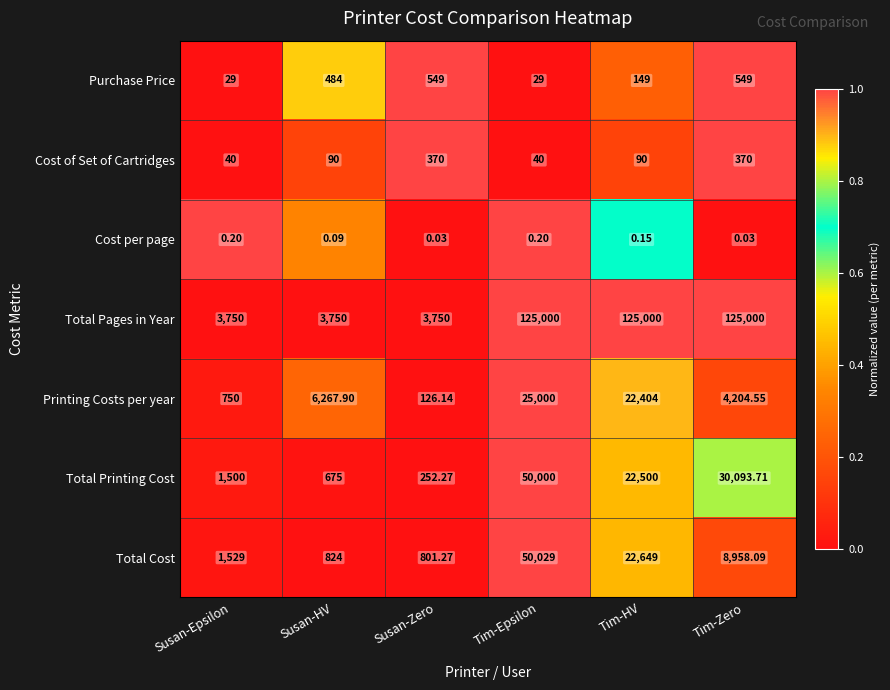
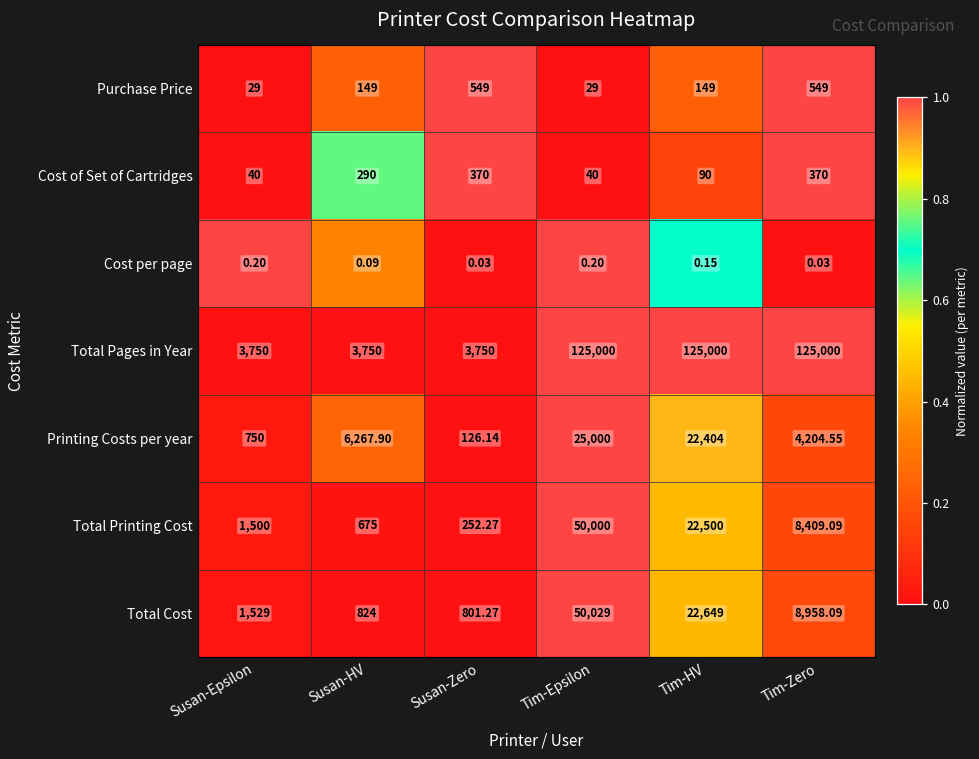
Purchase Price, Susan-HV: 484 -> 149
Cost of Set of Cartridges, Susan-HV: 90 -> 290
Total Printing Cost, Tim-Zero: 30,093.71 -> 8,409.09
